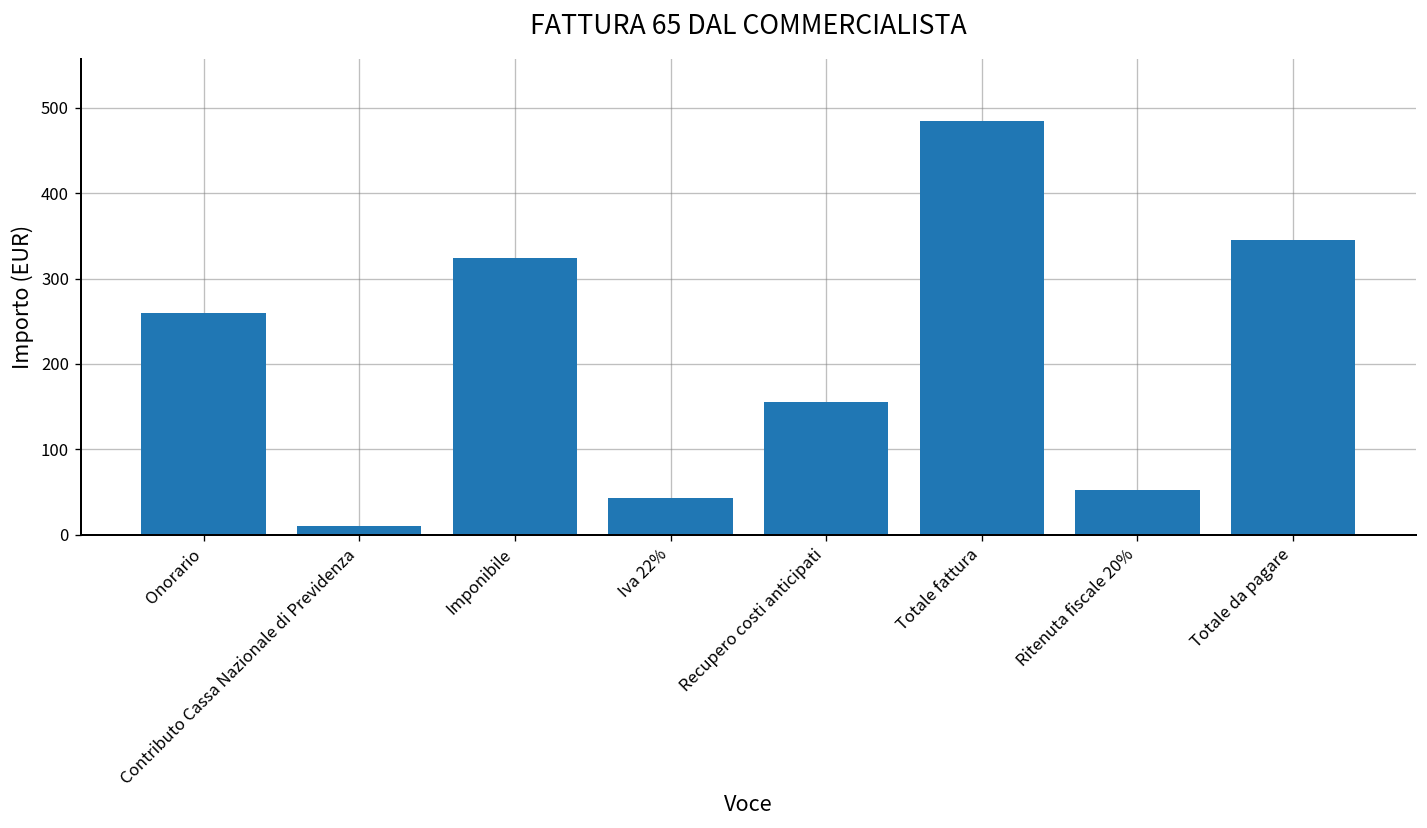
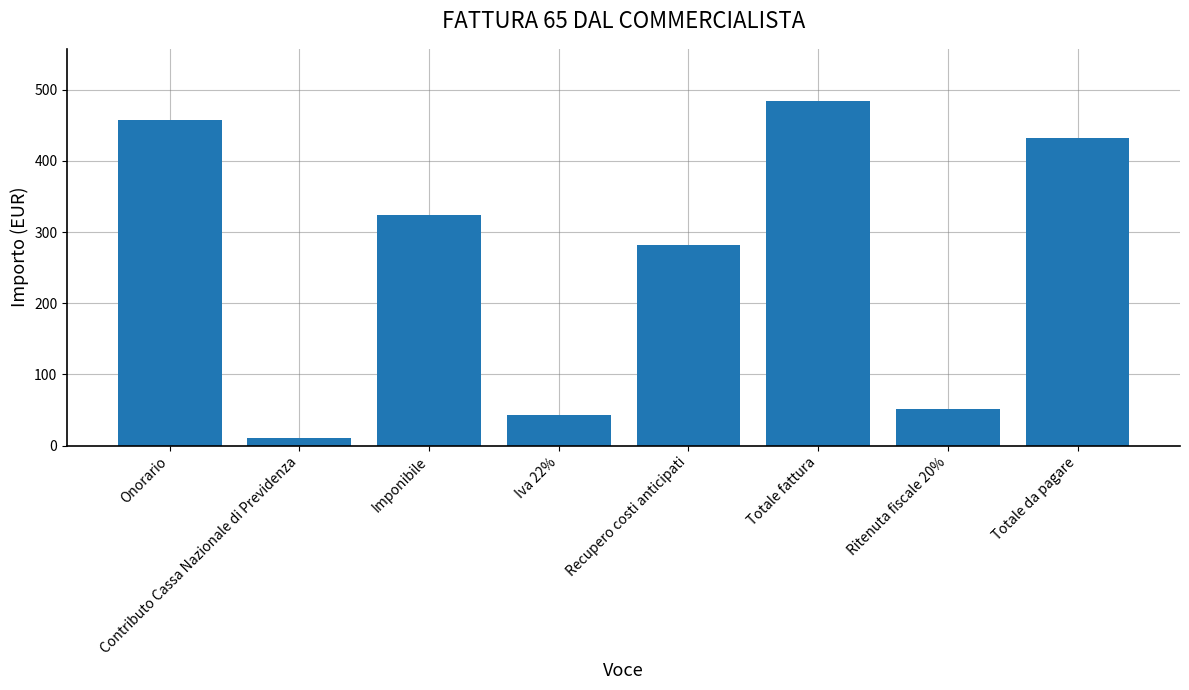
Onorario: 260 -> 460
Recupero costi anticipati: 160 -> 280
Totale da pagare: 350 -> 430
